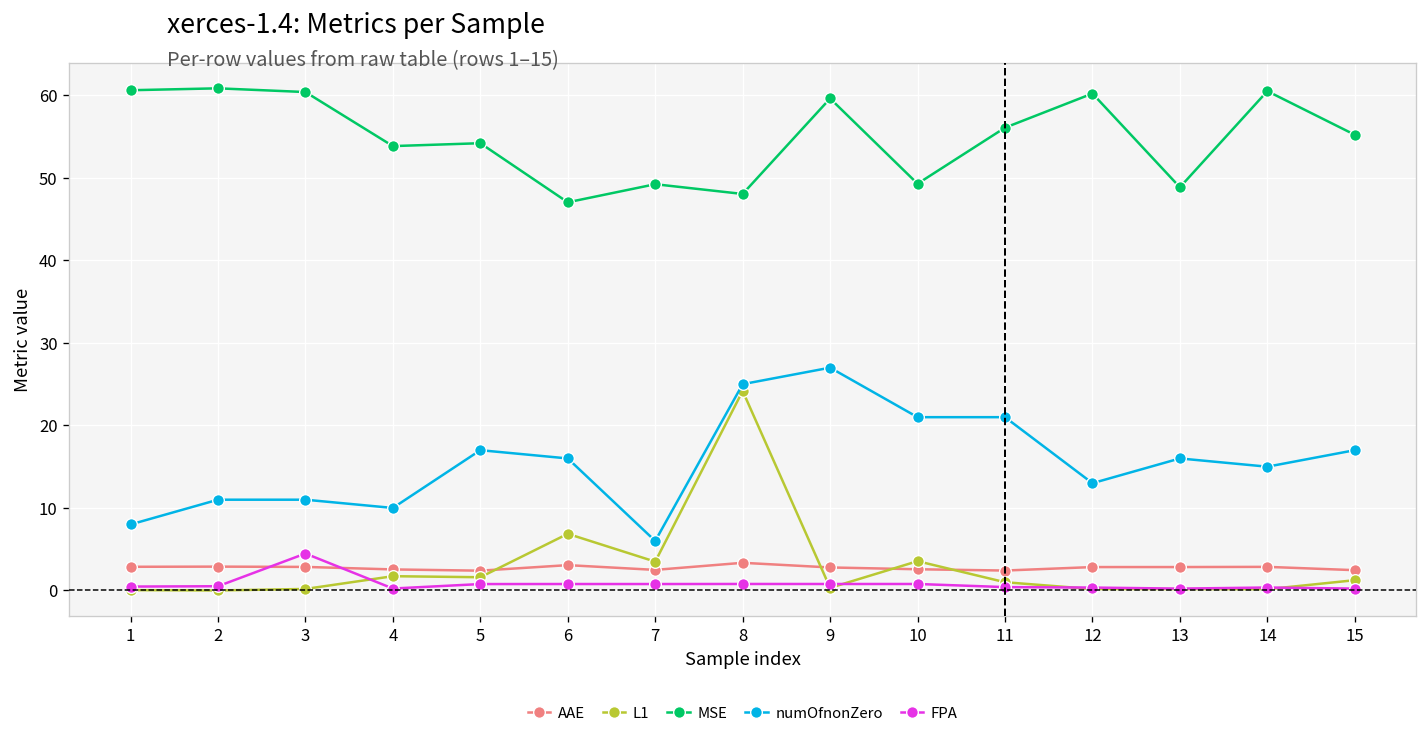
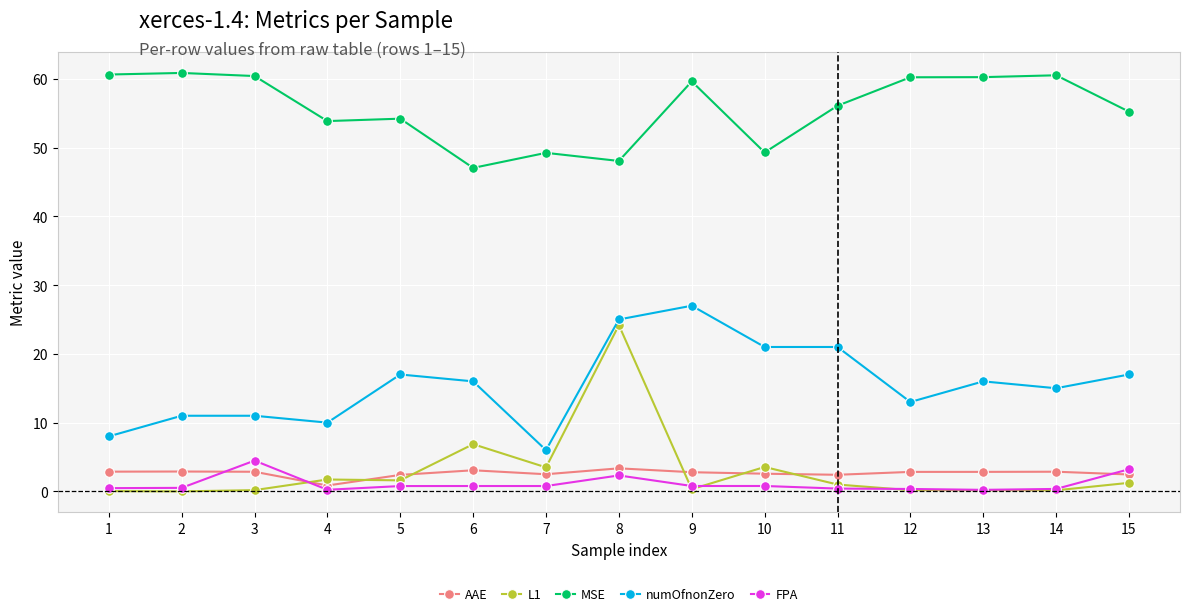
AAE, 4: 3 -> 1
FPA, 8: 1 -> 2
MSE, 13: 49 -> 60
FPA, 15: 0 -> 3
